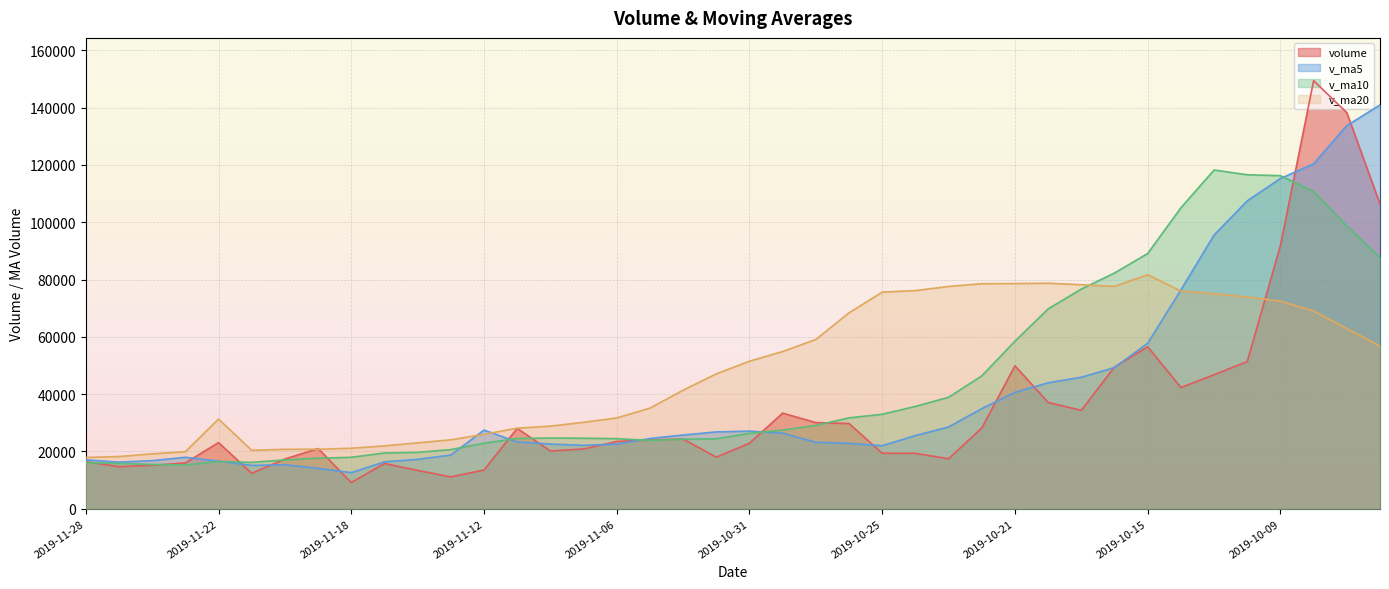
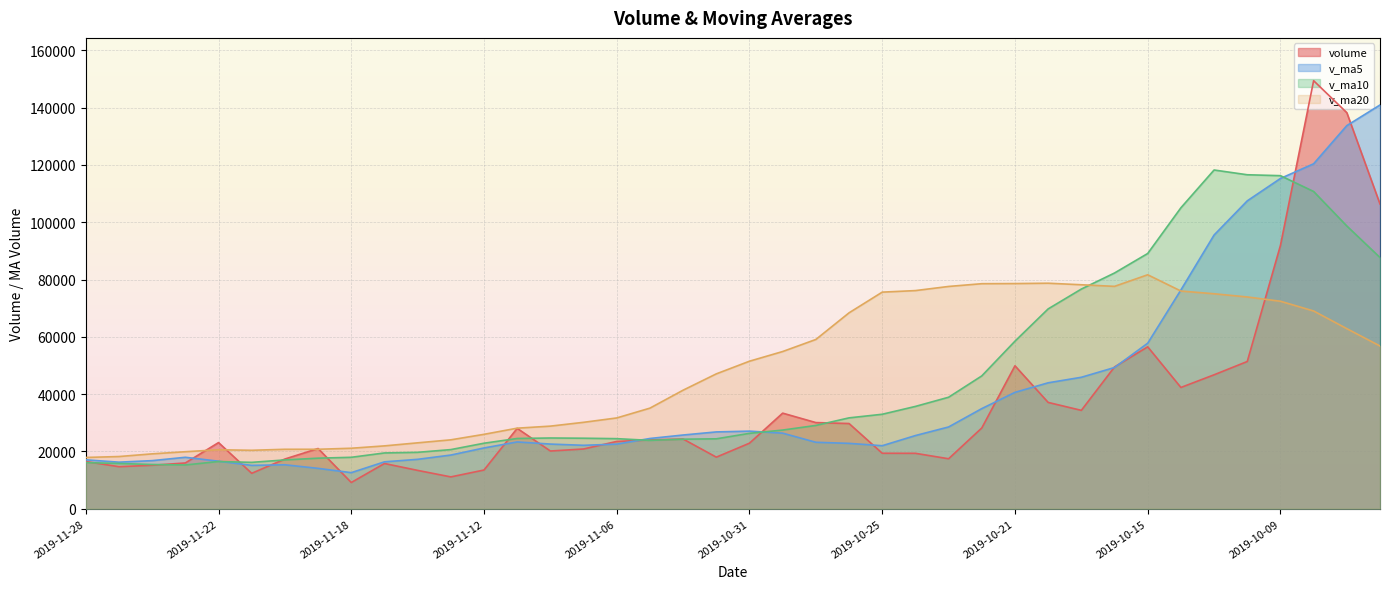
v_ma20, 2019-11-22: 31000 -> 21000
v_ma5, 2019-11-12: 27000 -> 21000
